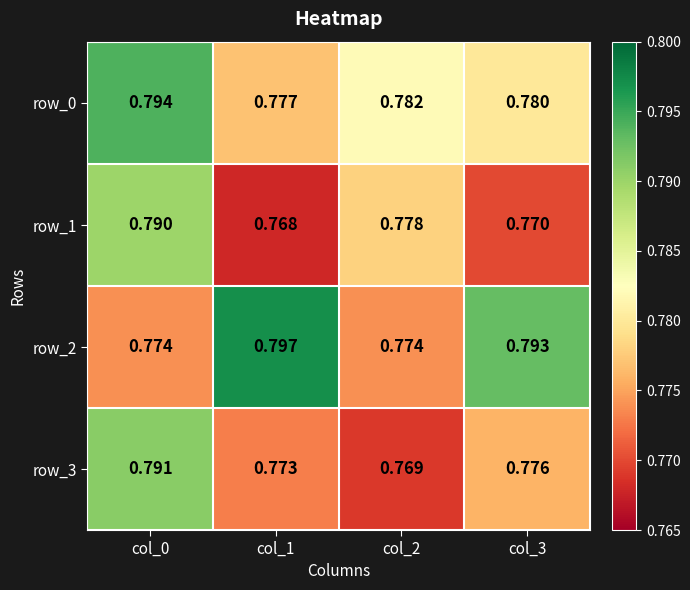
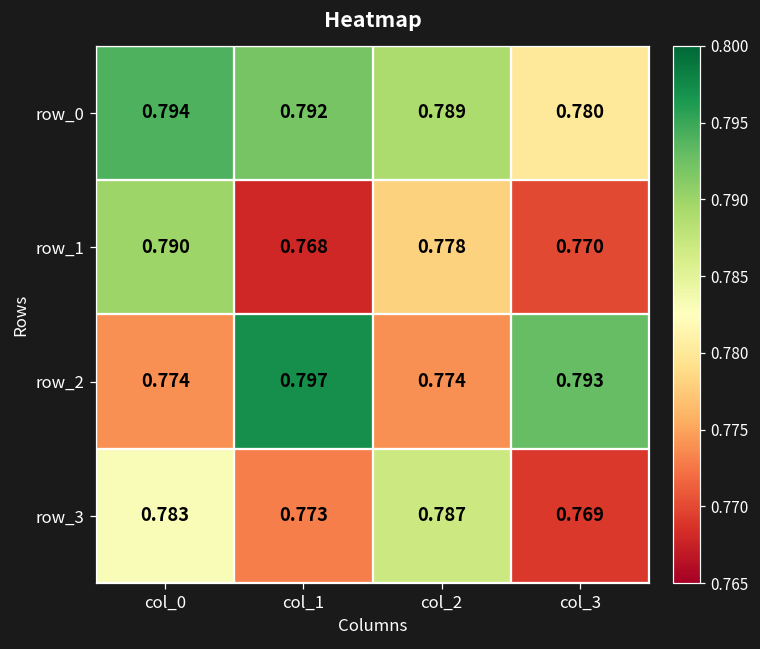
row_0, col_1: 0.777 -> 0.792
row_0, col_2: 0.782 -> 0.789
row_3, col_0: 0.791 -> 0.783
row_3, col_2: 0.769 -> 0.787
row_3, col_3: 0.776 -> 0.769
